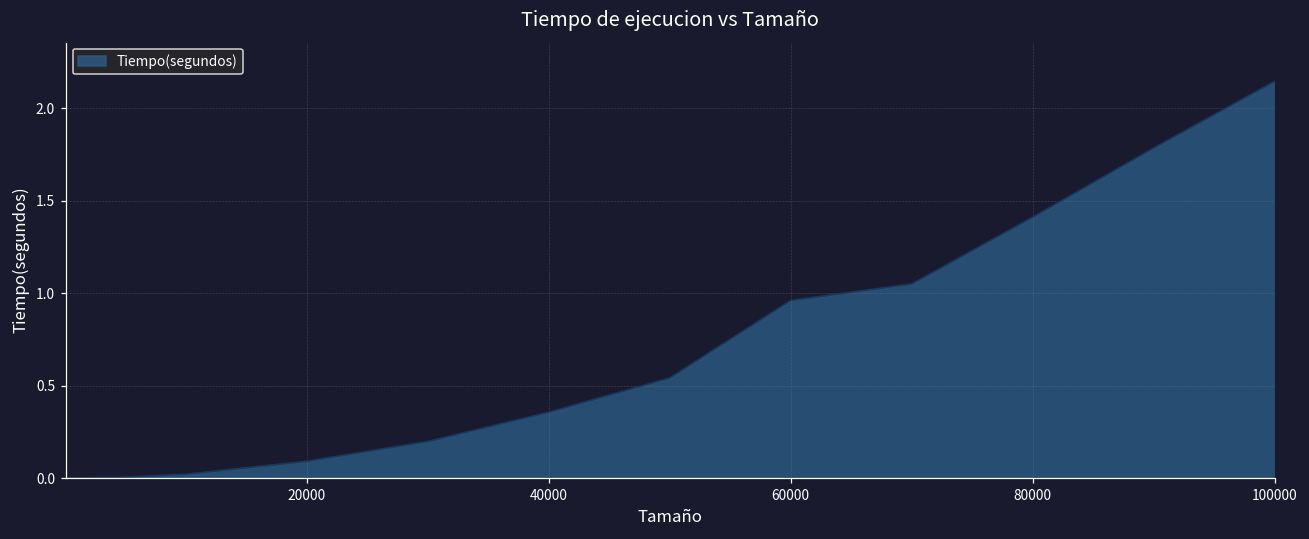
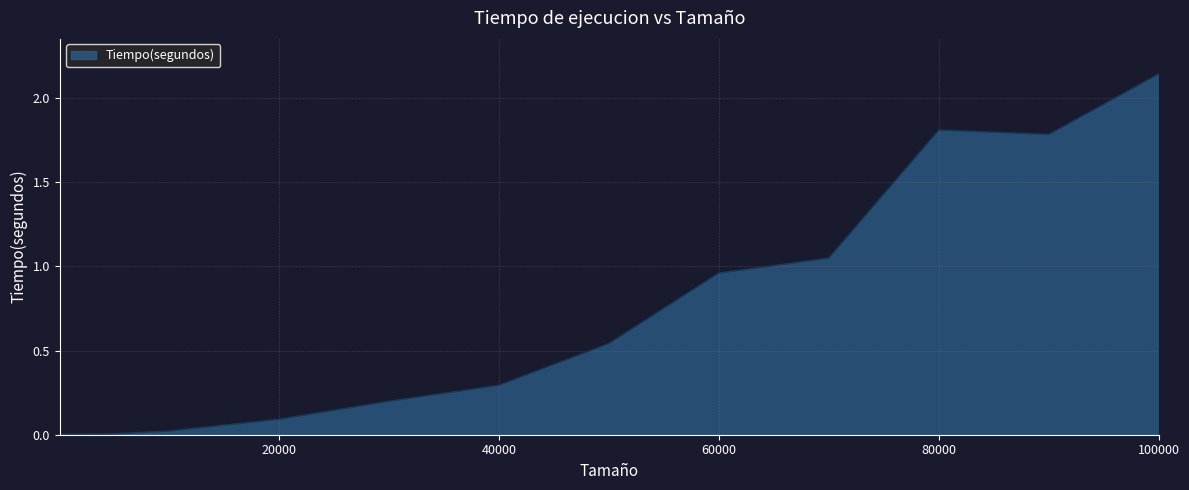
40000: 0.36 -> 0.29
80000: 1.41 -> 1.81
